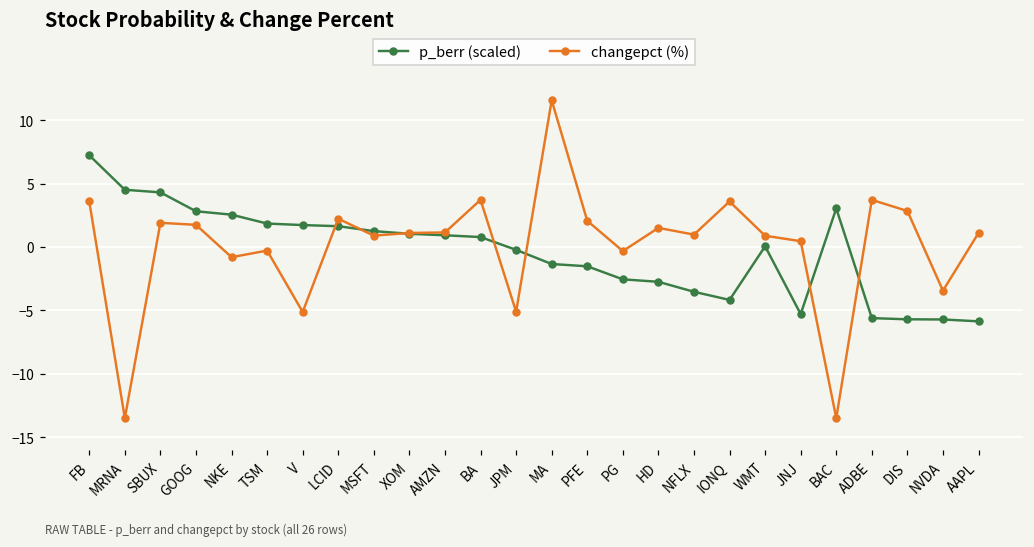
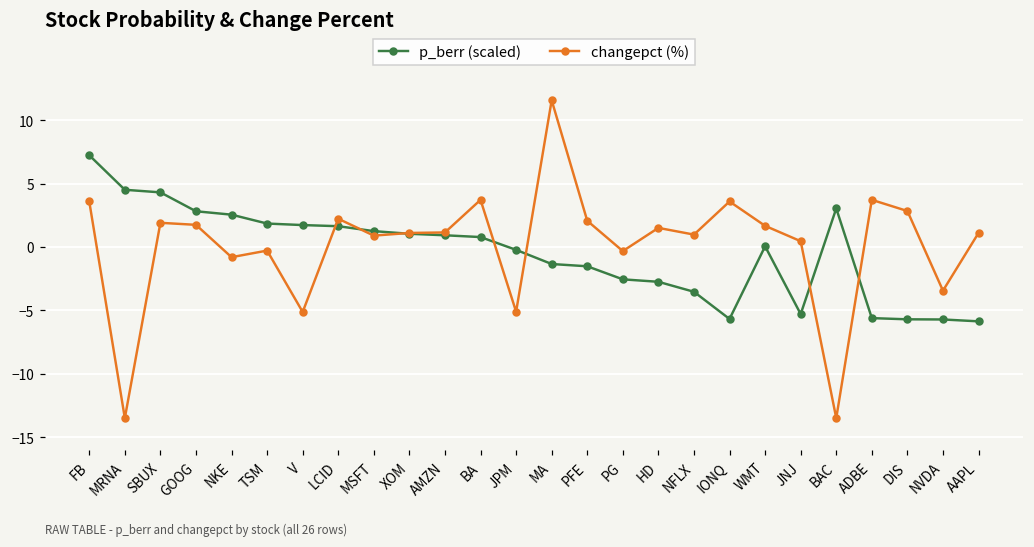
p_berr (scaled), IONQ: -4.2 -> -5.7
changepct (%), WMT: 0.9 -> 1.7
